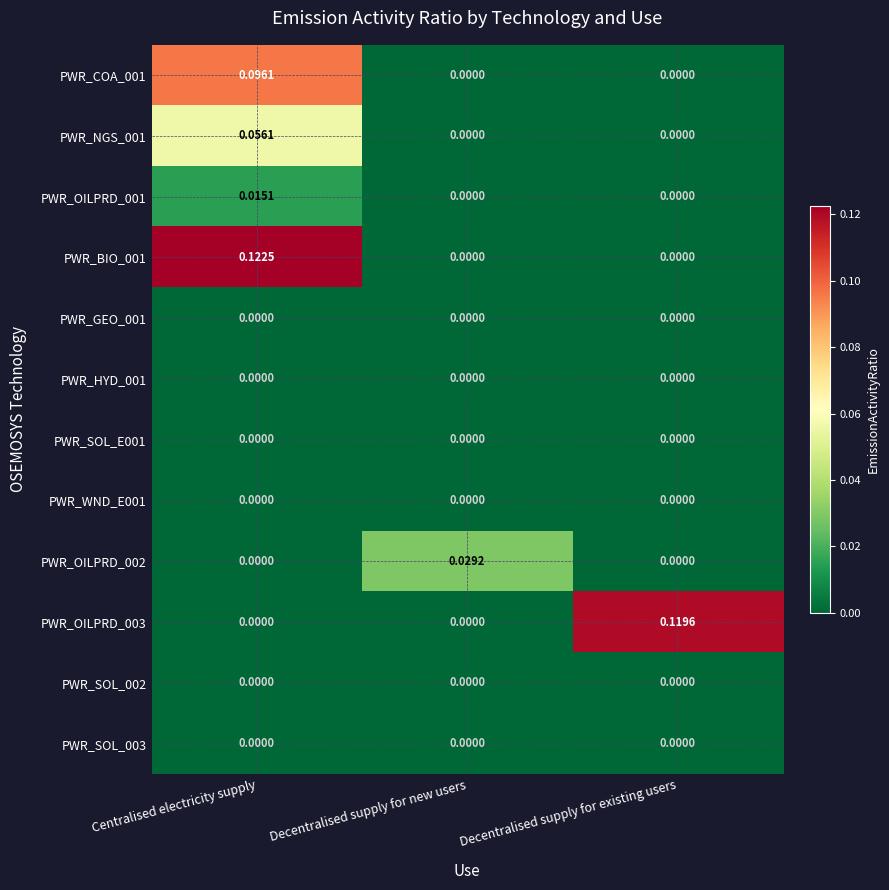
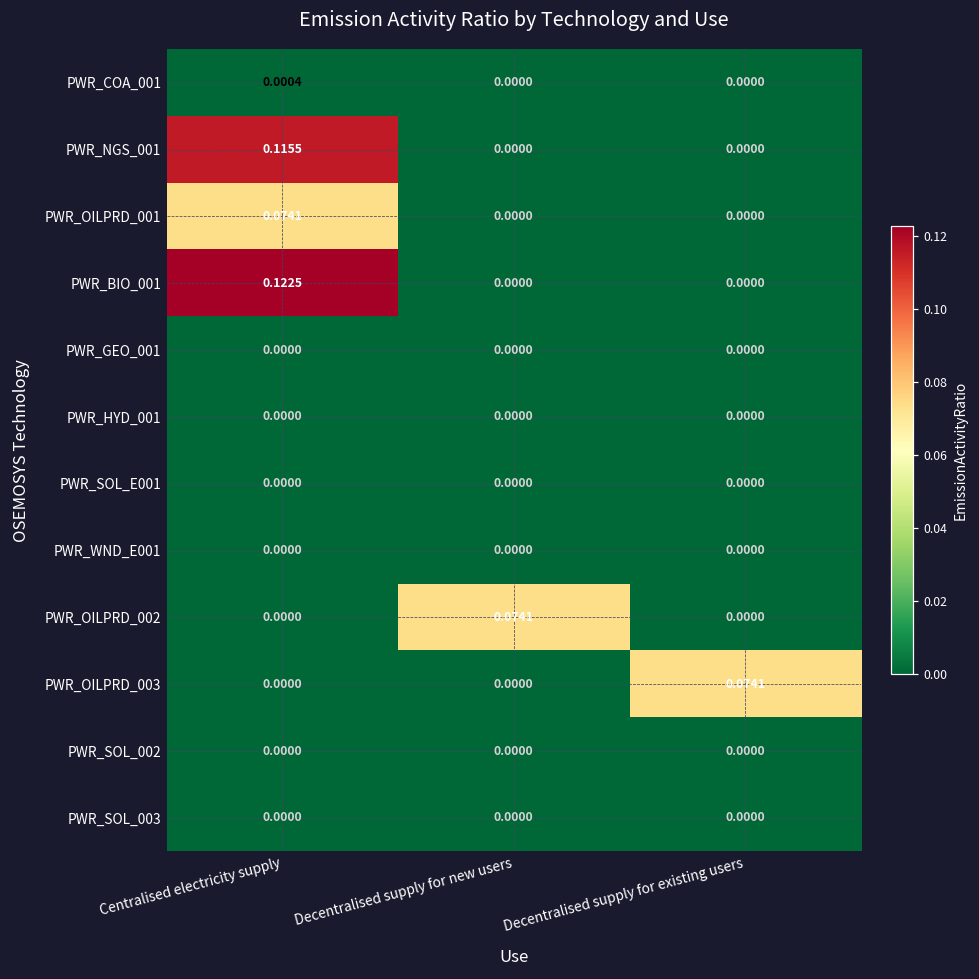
PWR_COA_001, Centralised electricity supply: 0.0961 -> 0.0004
PWR_NGS_001, Centralised electricity supply: 0.0561 -> 0.1155
PWR_OILPRD_001, Centralised electricity supply: 0.0151 -> 0.0741
PWR_OILPRD_002, Decentralised supply for new users: 0.0292 -> 0.0741
PWR_OILPRD_003, Decentralised supply for existing users: 0.1196 -> 0.0741
